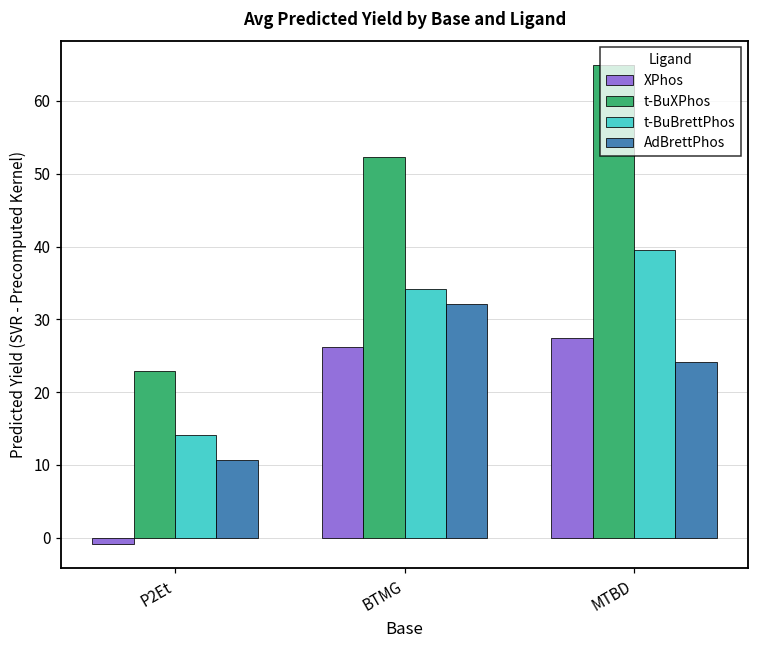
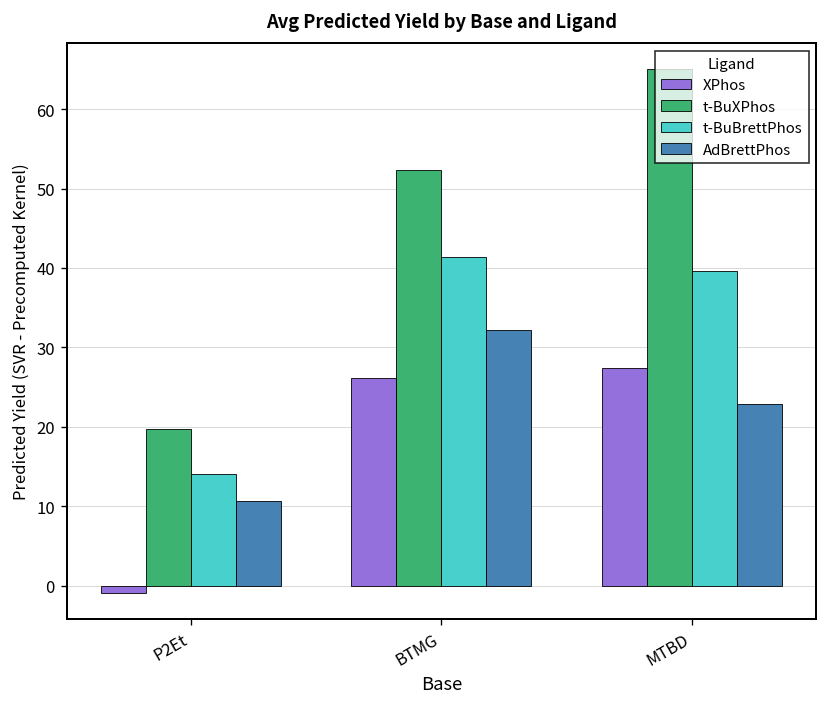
t-BuXPhos, P2Et: 23 -> 20
t-BuBrettPhos, BTMG: 34 -> 41
AdBrettPhos, MTBD: 24 -> 23
